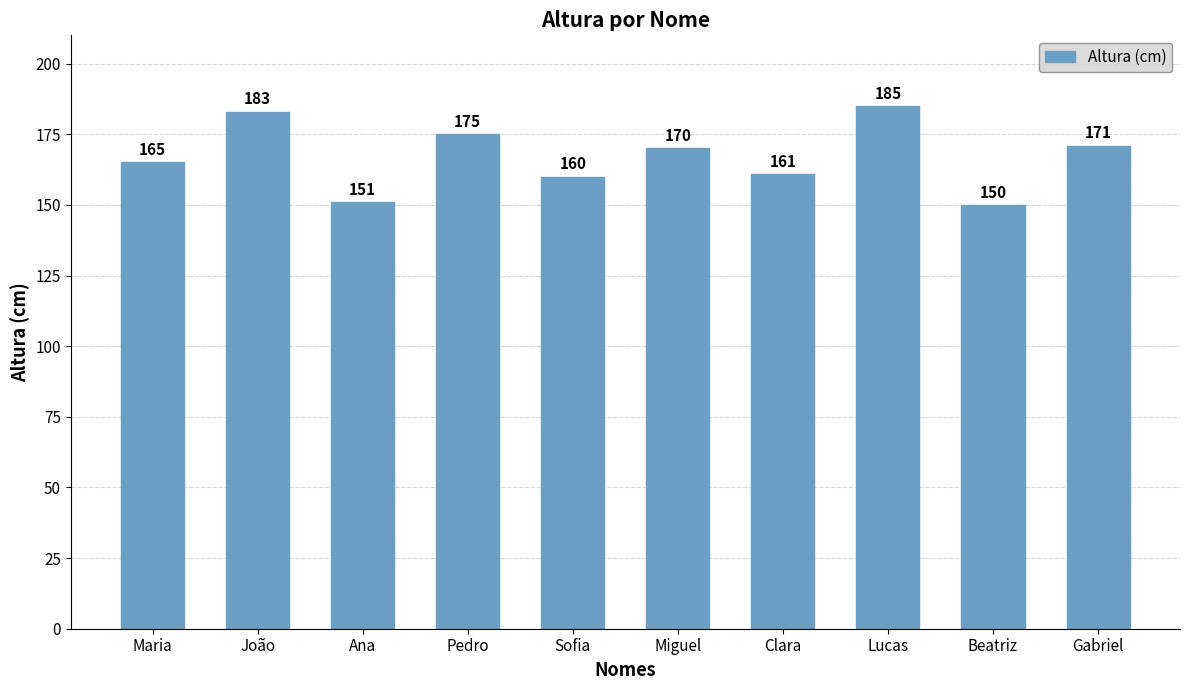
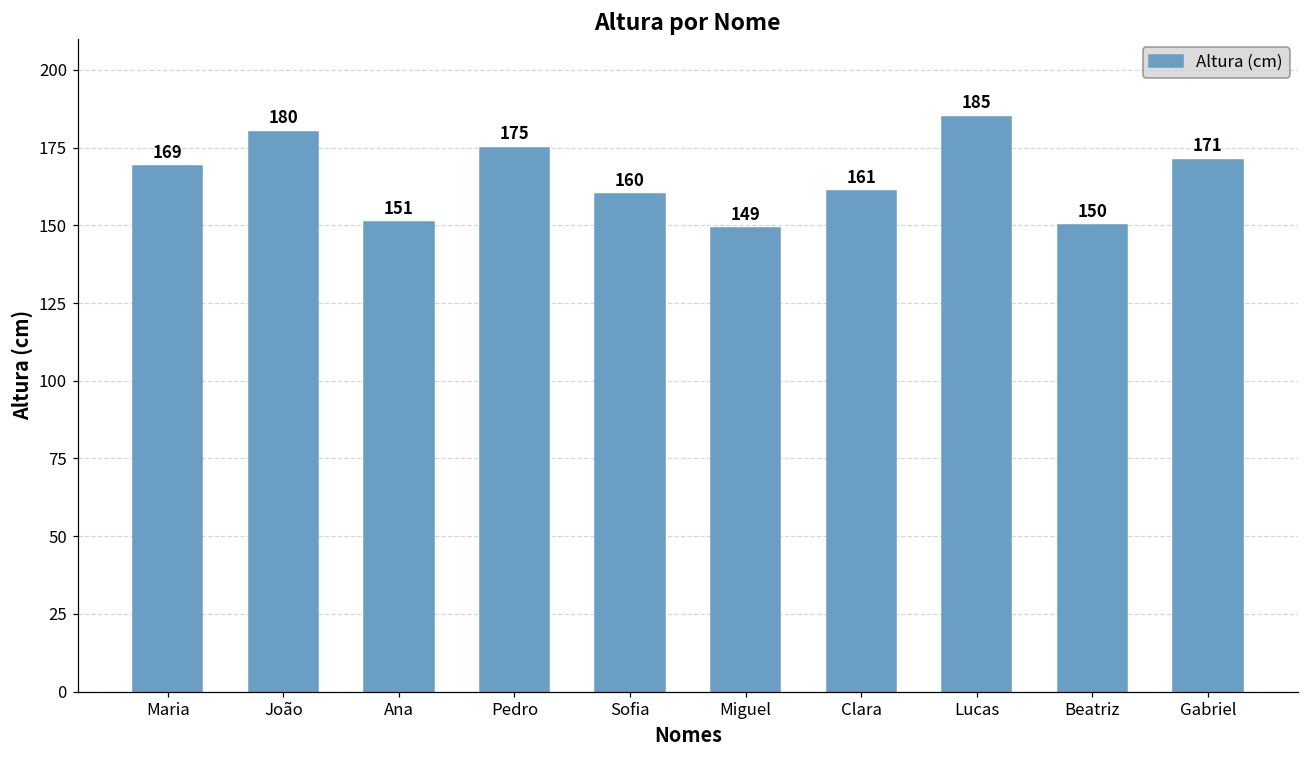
Maria: 165 -> 169
João: 183 -> 180
Miguel: 170 -> 149
